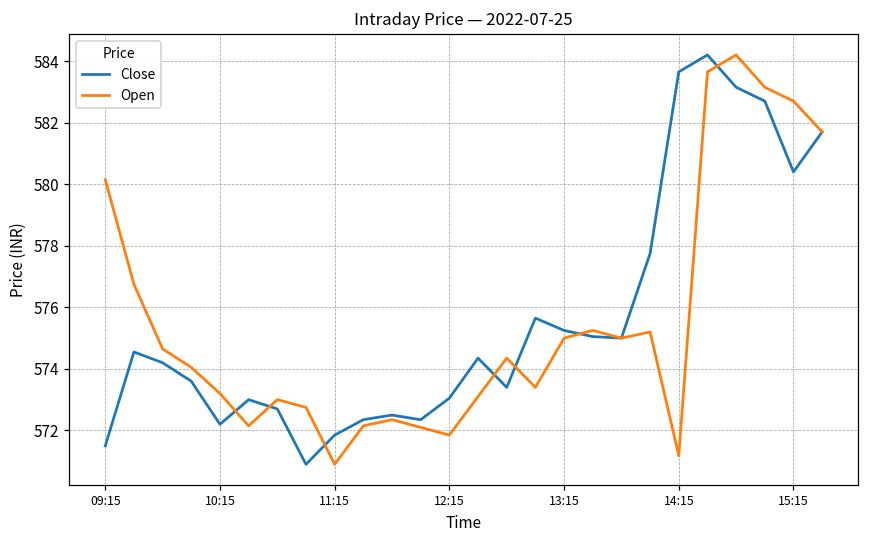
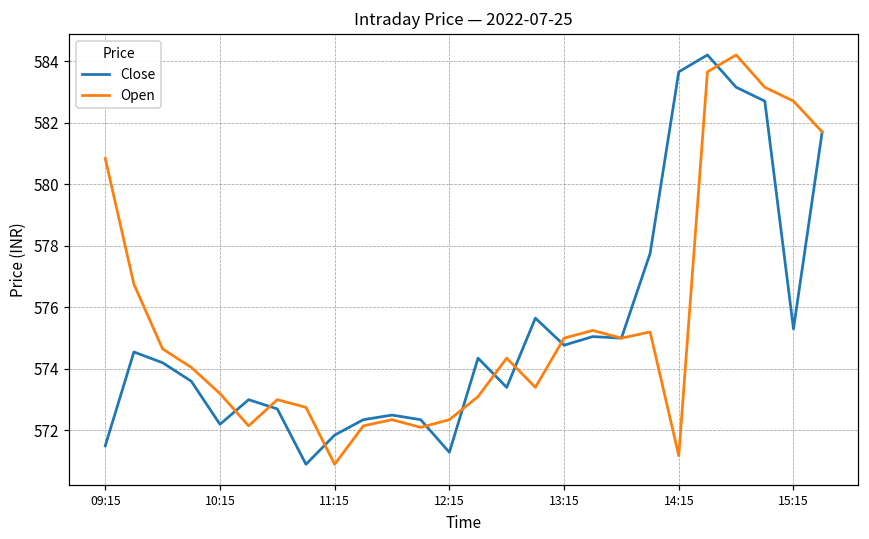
Open, 09:15: 580.2 -> 580.8
Close, 12:15: 573.1 -> 571.3
Open, 12:15: 571.9 -> 572.4
Close, 13:15: 575.3 -> 574.8
Close, 15:15: 580.4 -> 575.3
